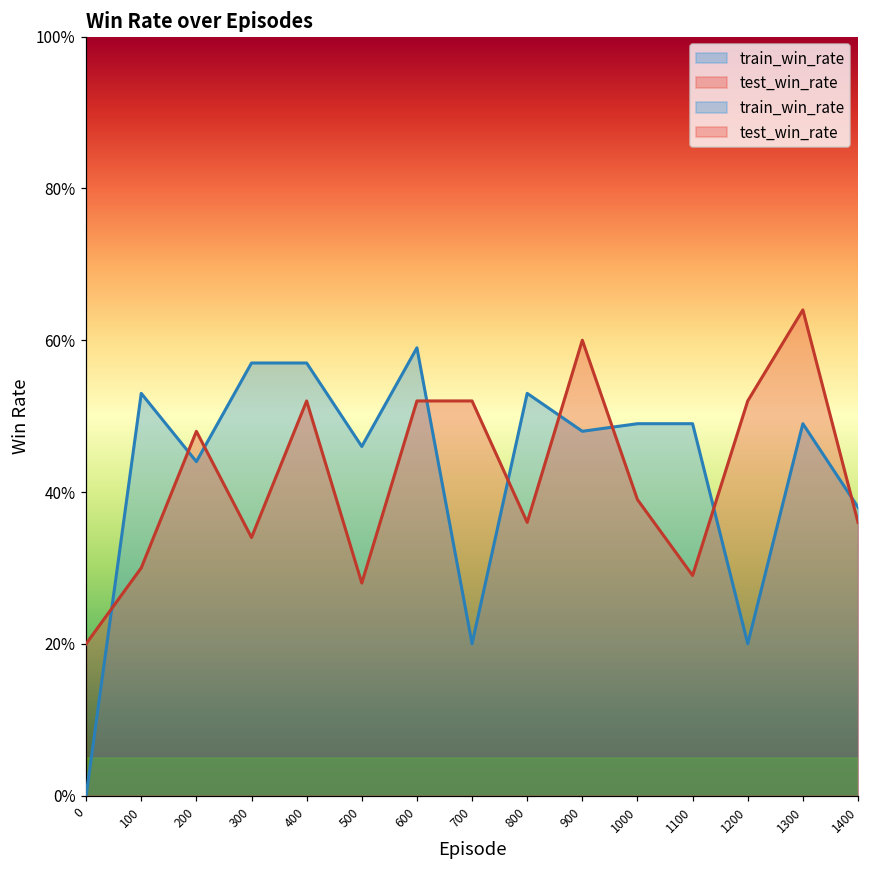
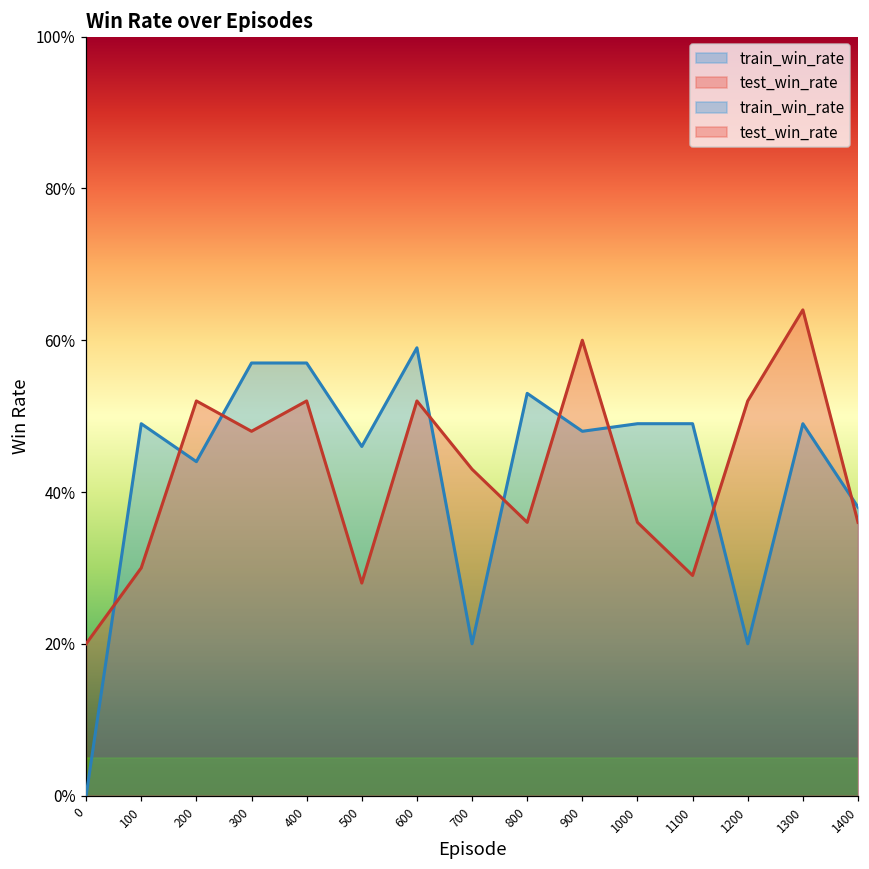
train_win_rate, 100: 53% -> 49%
test_win_rate, 200: 48% -> 52%
test_win_rate, 300: 34% -> 48%
test_win_rate, 700: 52% -> 43%
test_win_rate, 1000: 39% -> 36%
